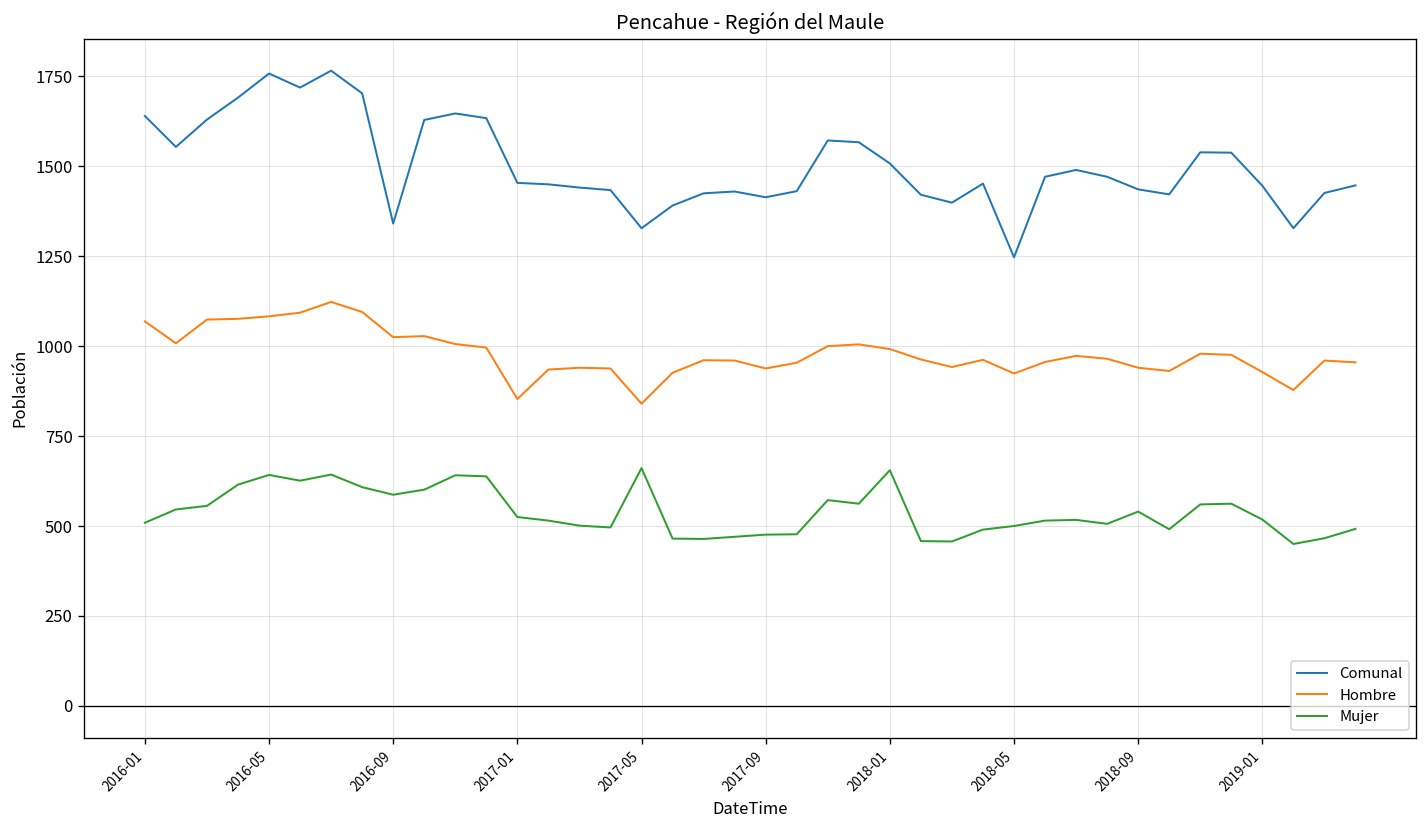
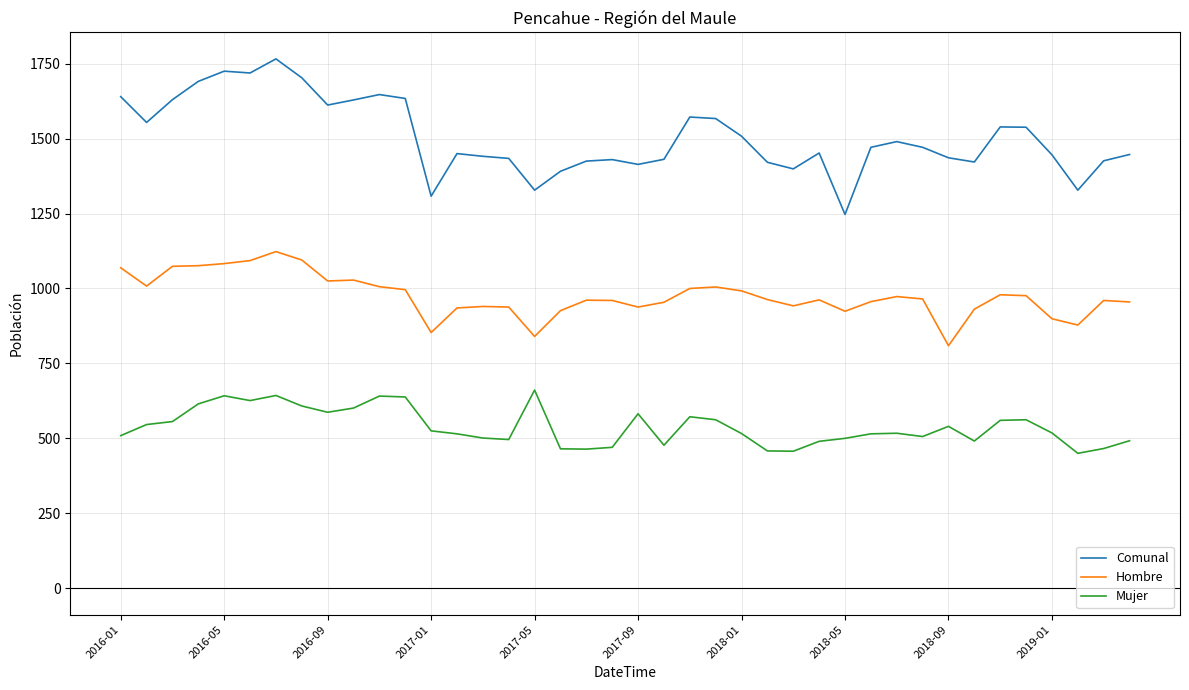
Comunal, 2016-05: 1760 -> 1730
Comunal, 2016-09: 1340 -> 1610
Comunal, 2017-01: 1450 -> 1310
Mujer, 2017-09: 480 -> 580
Mujer, 2018-01: 660 -> 520
Hombre, 2018-09: 940 -> 810
Hombre, 2019-01: 930 -> 900
